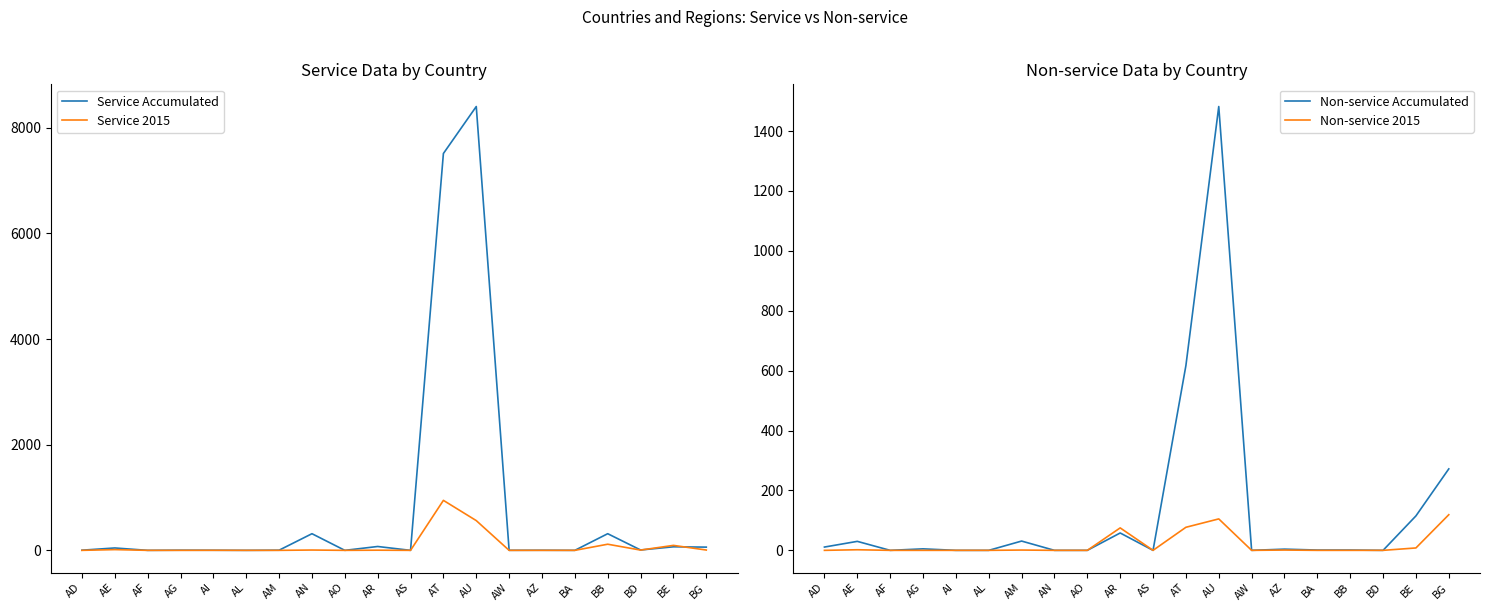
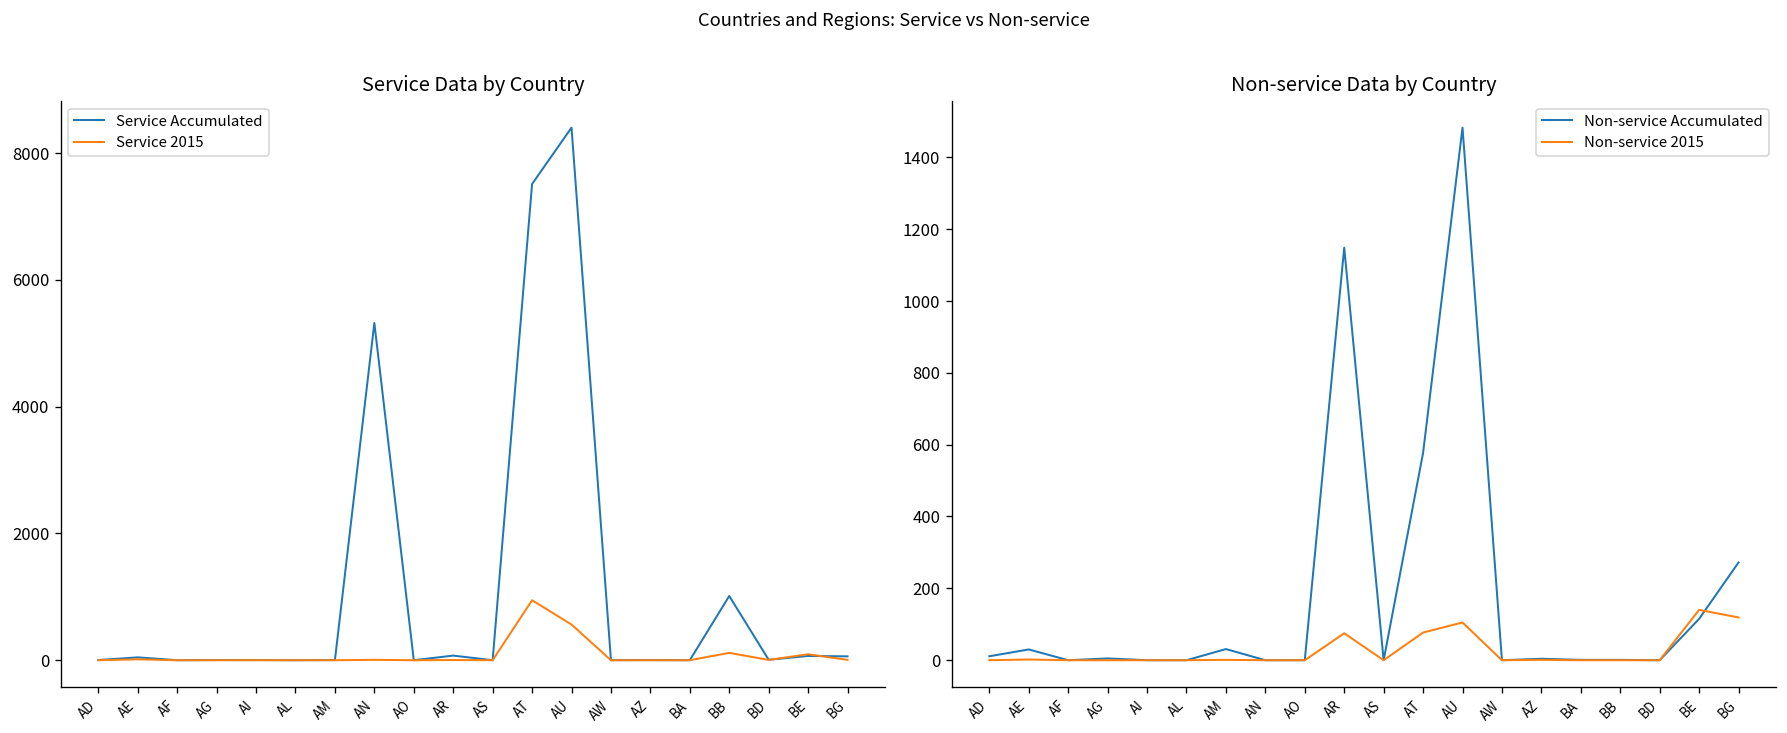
Service Data by Country, Service Accumulated, AN: 300 -> 5300
Service Data by Country, Service Accumulated, BB: 300 -> 1000
Non-service Data by Country, Non-service Accumulated, AR: 60 -> 1150
Non-service Data by Country, Non-service Accumulated, AT: 620 -> 580
Non-service Data by Country, Non-service 2015, BE: 10 -> 140
